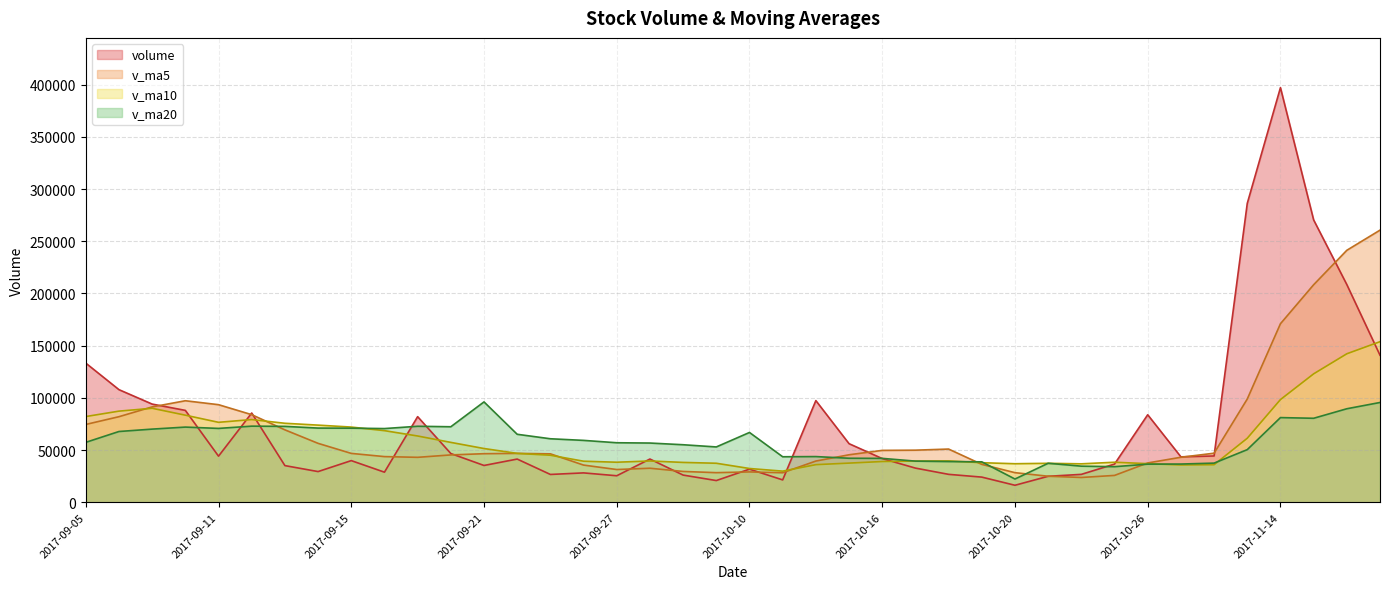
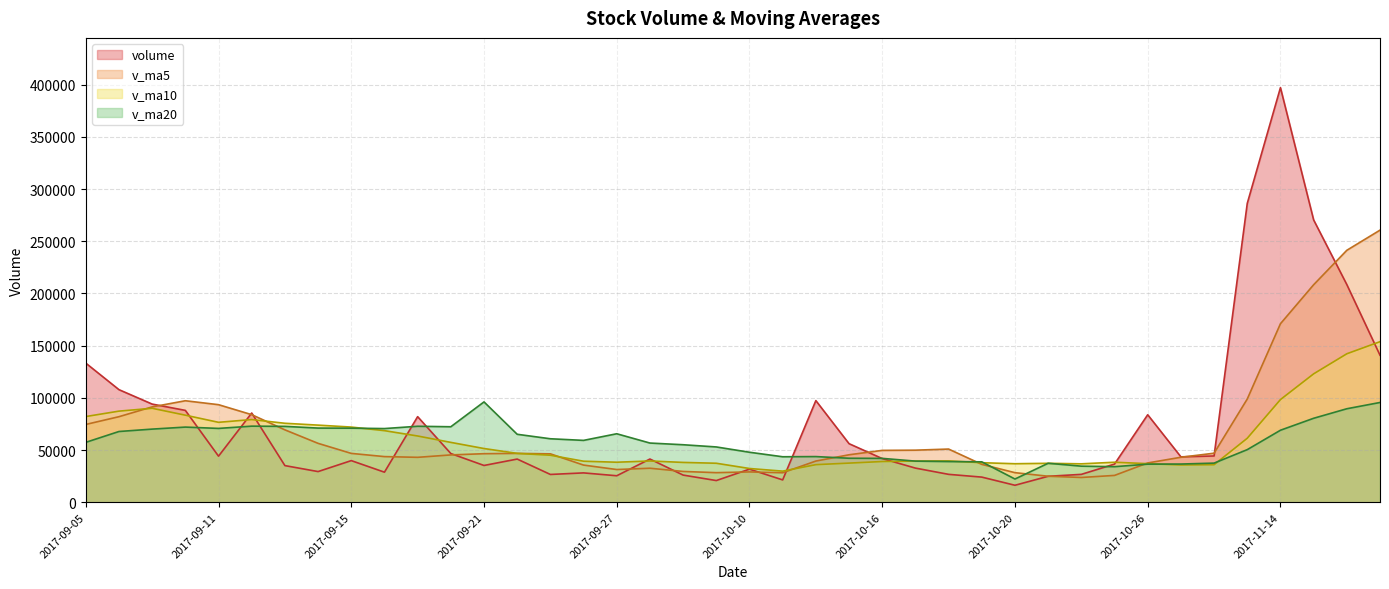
v_ma20, 2017-09-27: 57000 -> 66000
v_ma20, 2017-10-10: 67000 -> 48000
v_ma20, 2017-11-14: 81000 -> 69000
